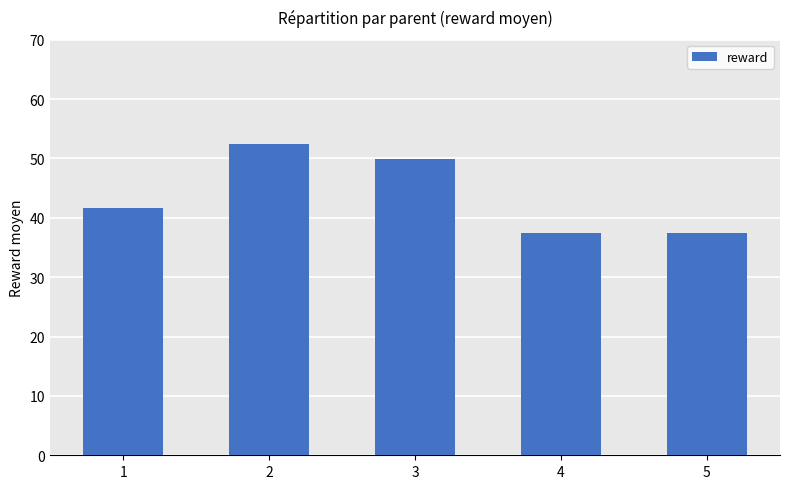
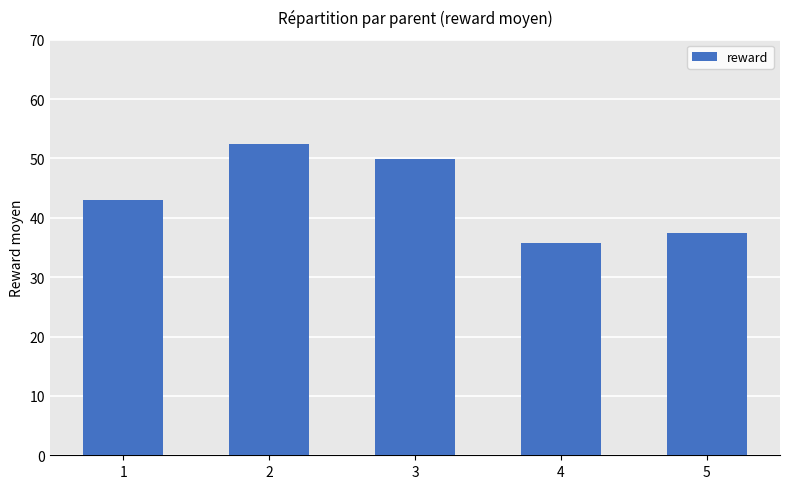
1: 42 -> 43
4: 38 -> 36
